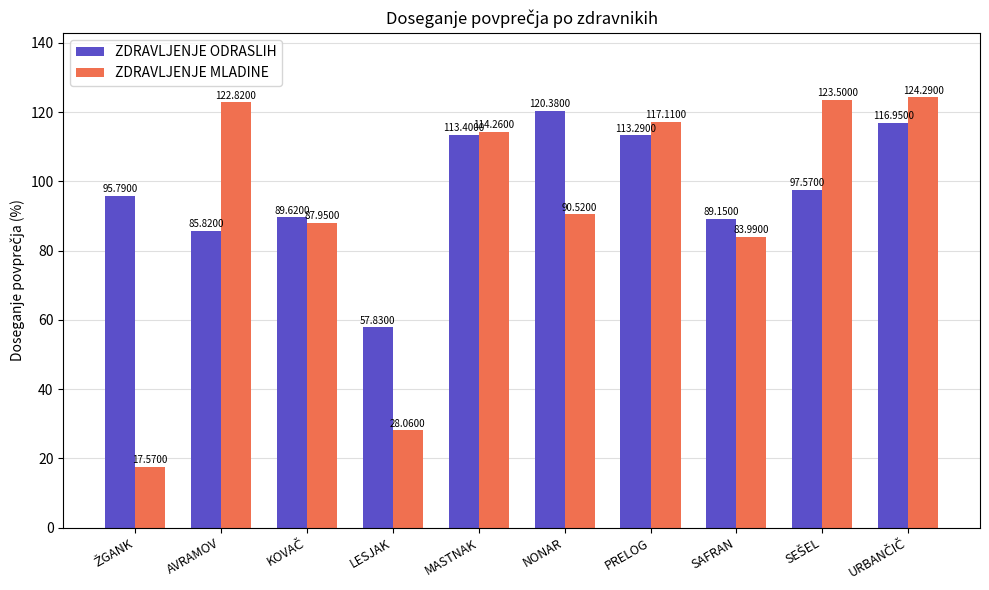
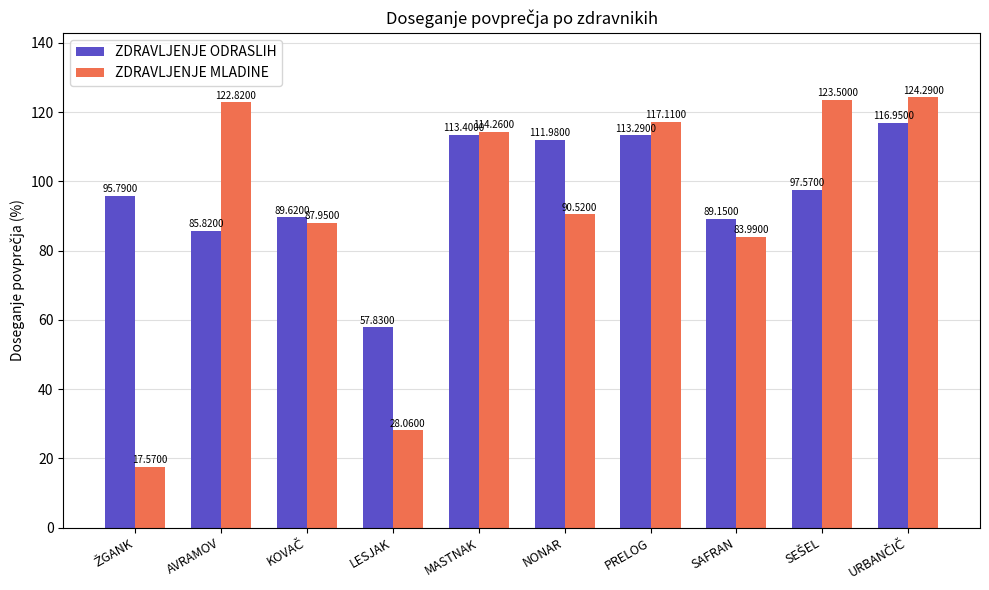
ZDRAVLJENJE ODRASLIH, NONAR: 120.3800 -> 111.9800
